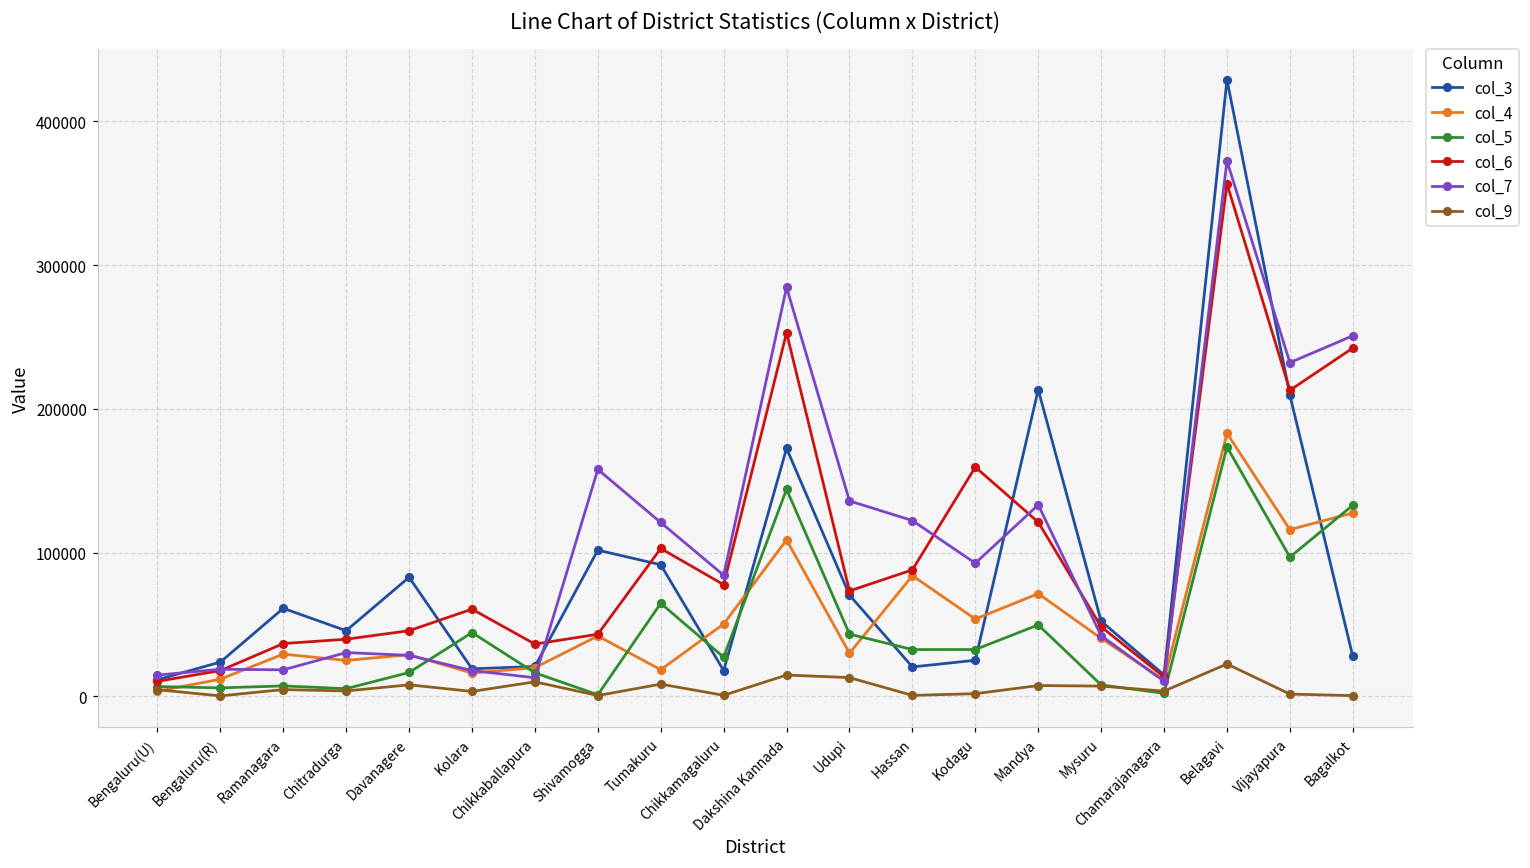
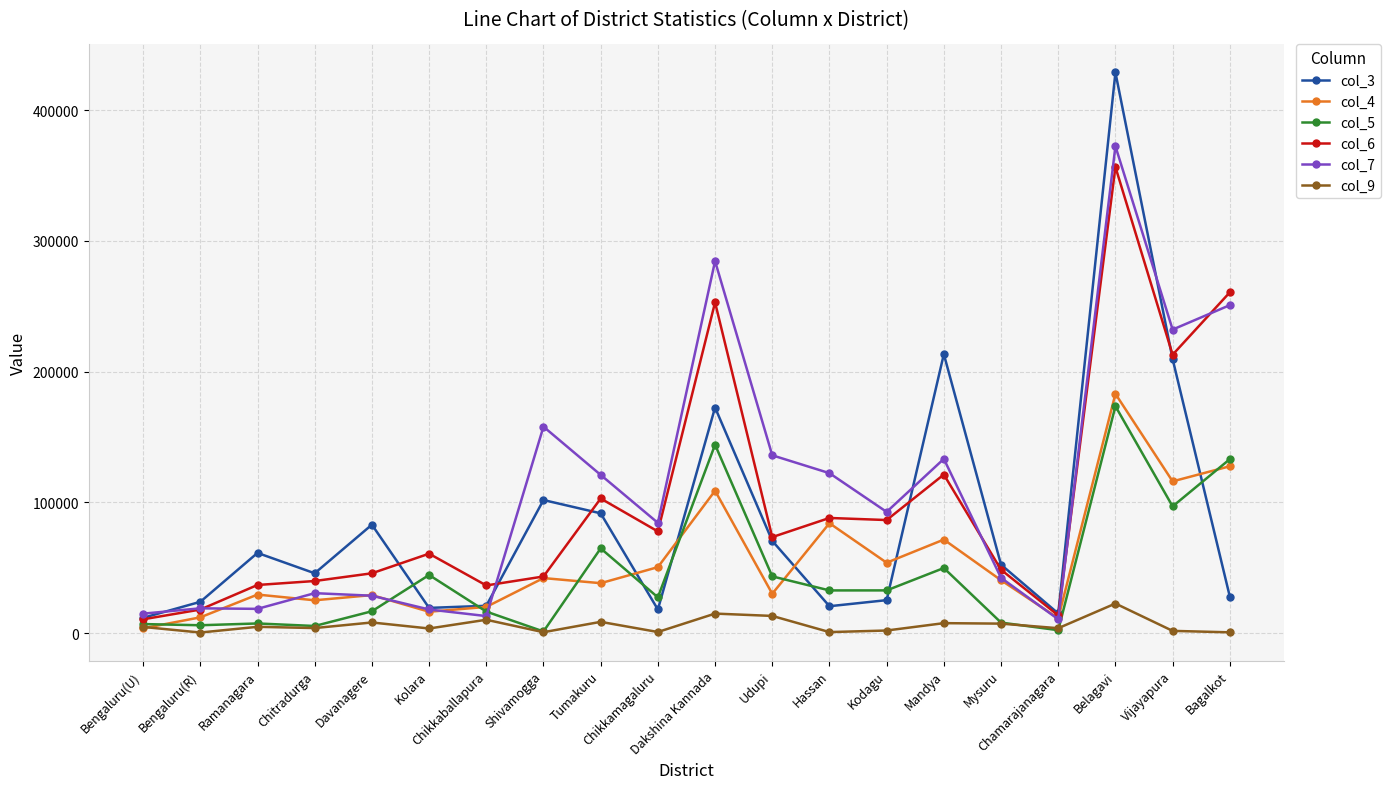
col_4, Tumakuru: 19000 -> 38000
col_6, Kodagu: 160000 -> 86000
col_6, Bagalkot: 242000 -> 261000
